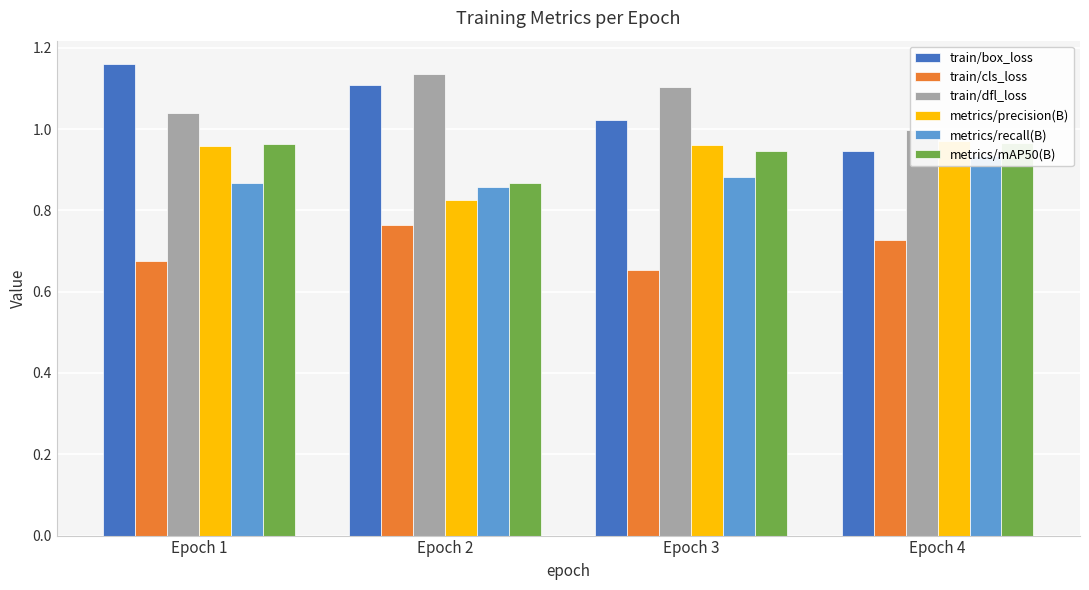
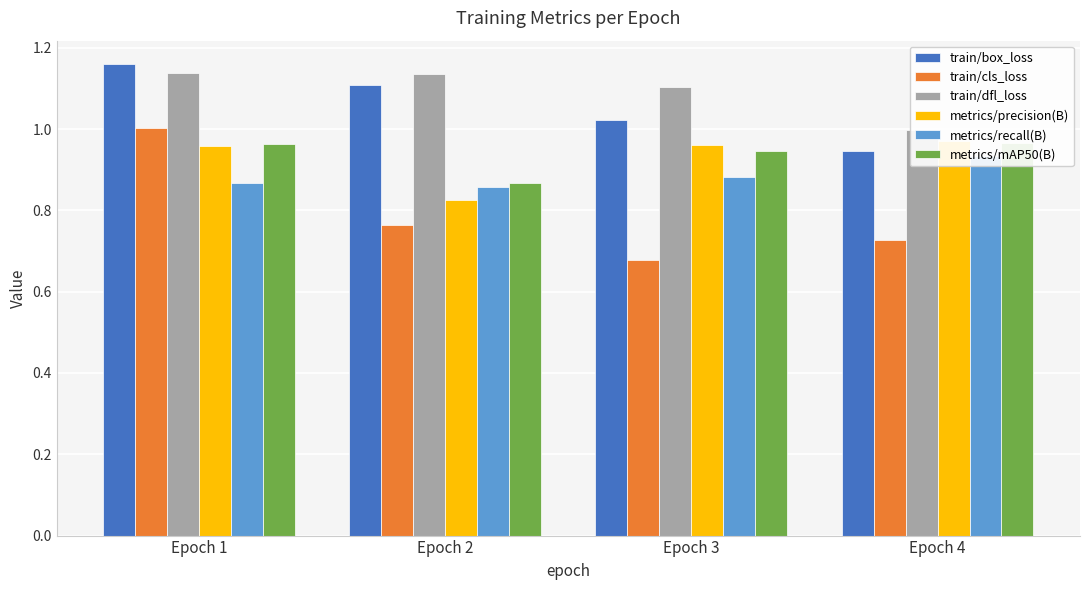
train/cls_loss, Epoch 1: 0.68 -> 1.00
train/dfl_loss, Epoch 1: 1.04 -> 1.14
train/cls_loss, Epoch 3: 0.65 -> 0.68
